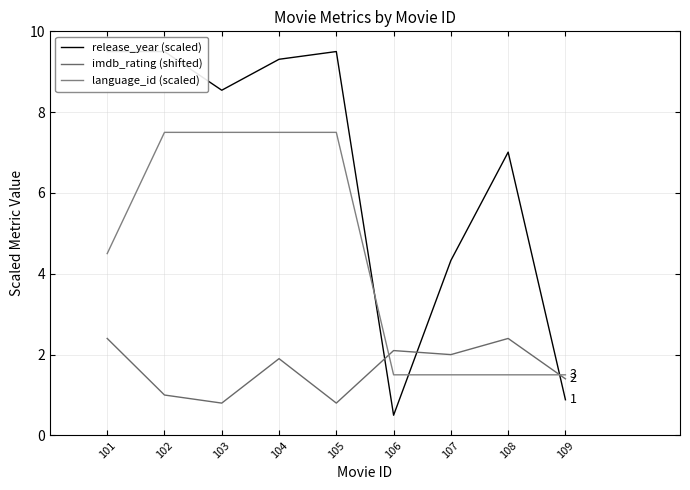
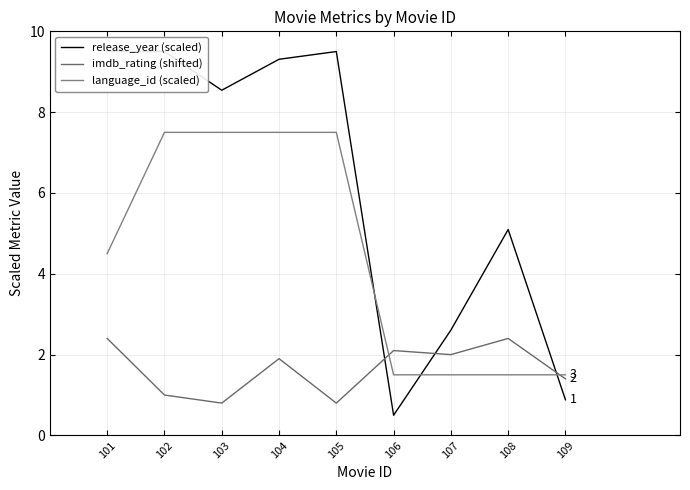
release_year (scaled), 107: 4.3 -> 2.6
release_year (scaled), 108: 7.0 -> 5.1
